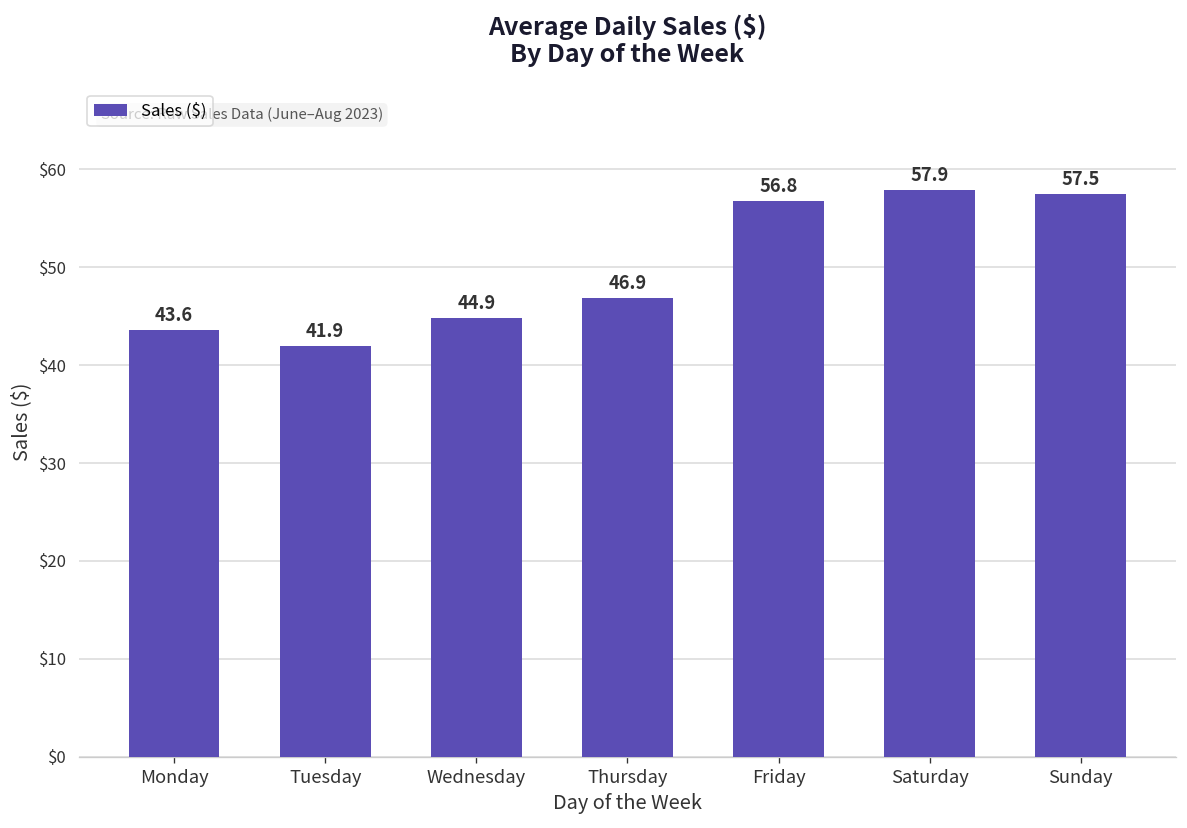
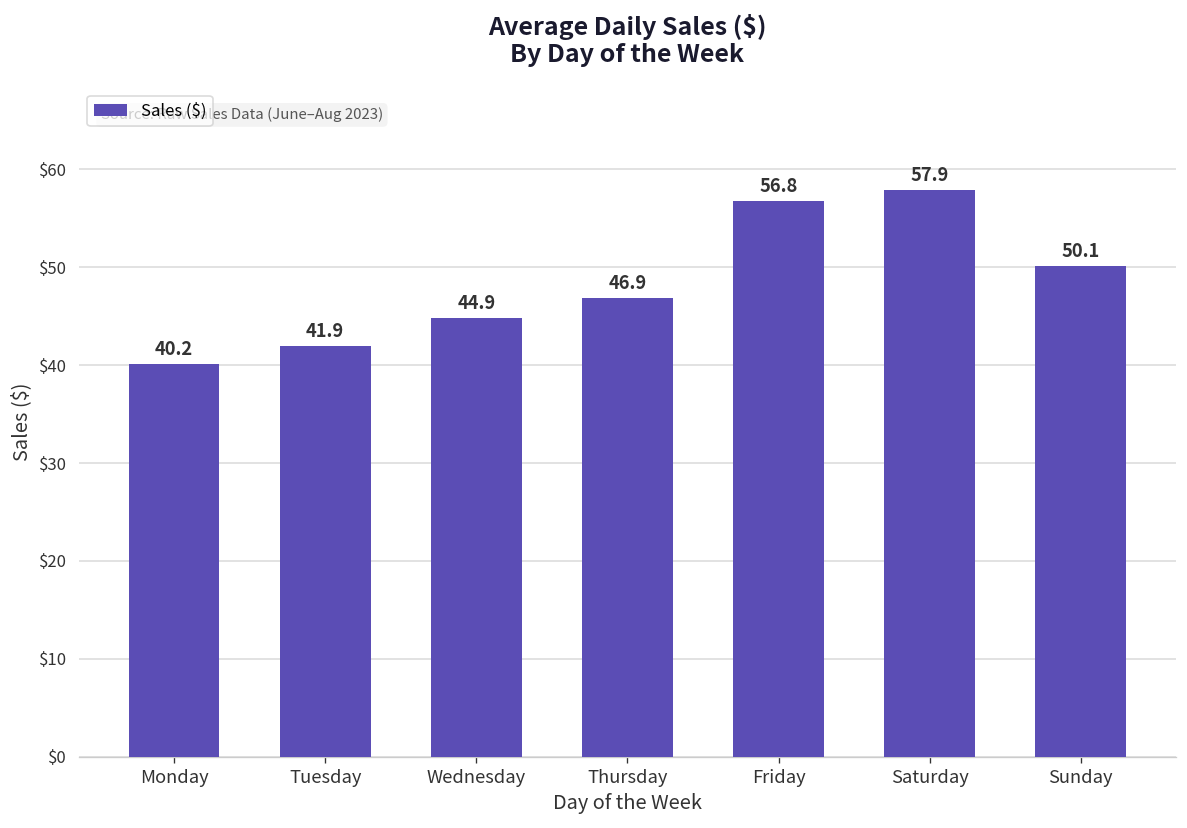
Monday: 43.6 -> 40.2
Sunday: 57.5 -> 50.1
